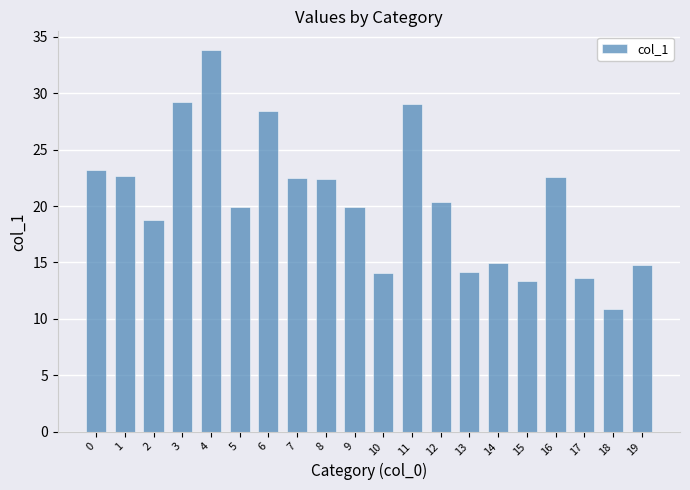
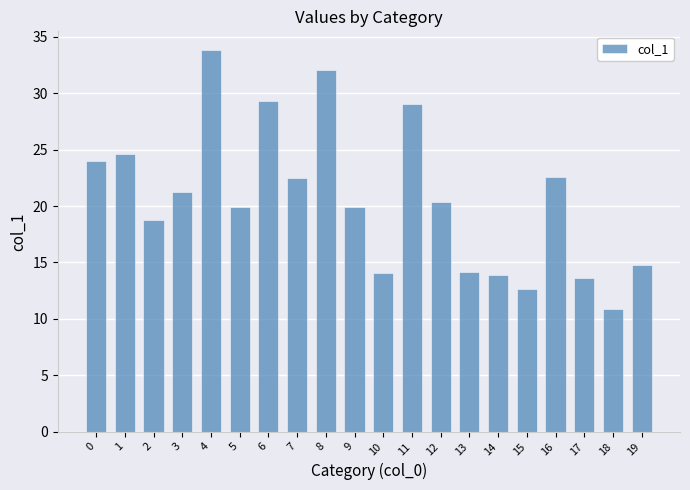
0: 23.2 -> 24.0
1: 22.6 -> 24.6
3: 29.2 -> 21.2
6: 28.4 -> 29.3
8: 22.4 -> 32.0
14: 14.9 -> 13.9
15: 13.4 -> 12.7
